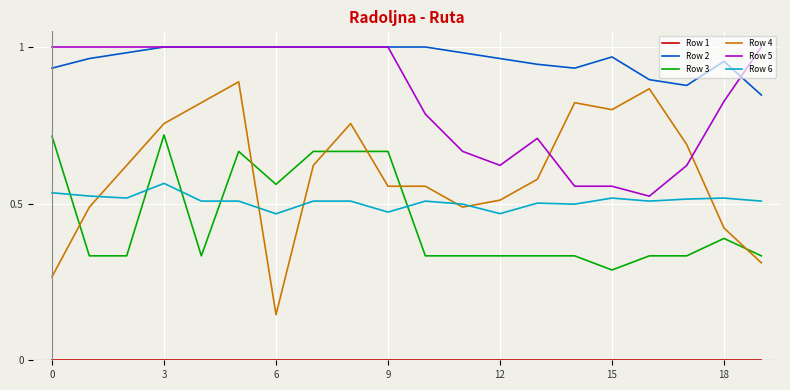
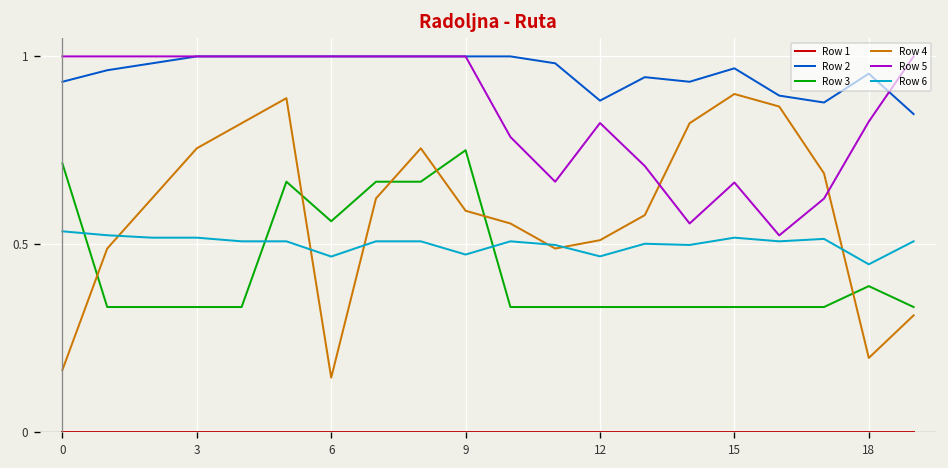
Row 4, 0: 0.27 -> 0.17
Row 3, 3: 0.72 -> 0.33
Row 6, 3: 0.56 -> 0.52
Row 3, 9: 0.67 -> 0.75
Row 4, 9: 0.56 -> 0.59
Row 2, 12: 0.96 -> 0.88
Row 5, 12: 0.62 -> 0.82
Row 3, 15: 0.29 -> 0.33
Row 4, 15: 0.8 -> 0.9
Row 5, 15: 0.56 -> 0.66
Row 4, 18: 0.42 -> 0.20
Row 6, 18: 0.52 -> 0.45
